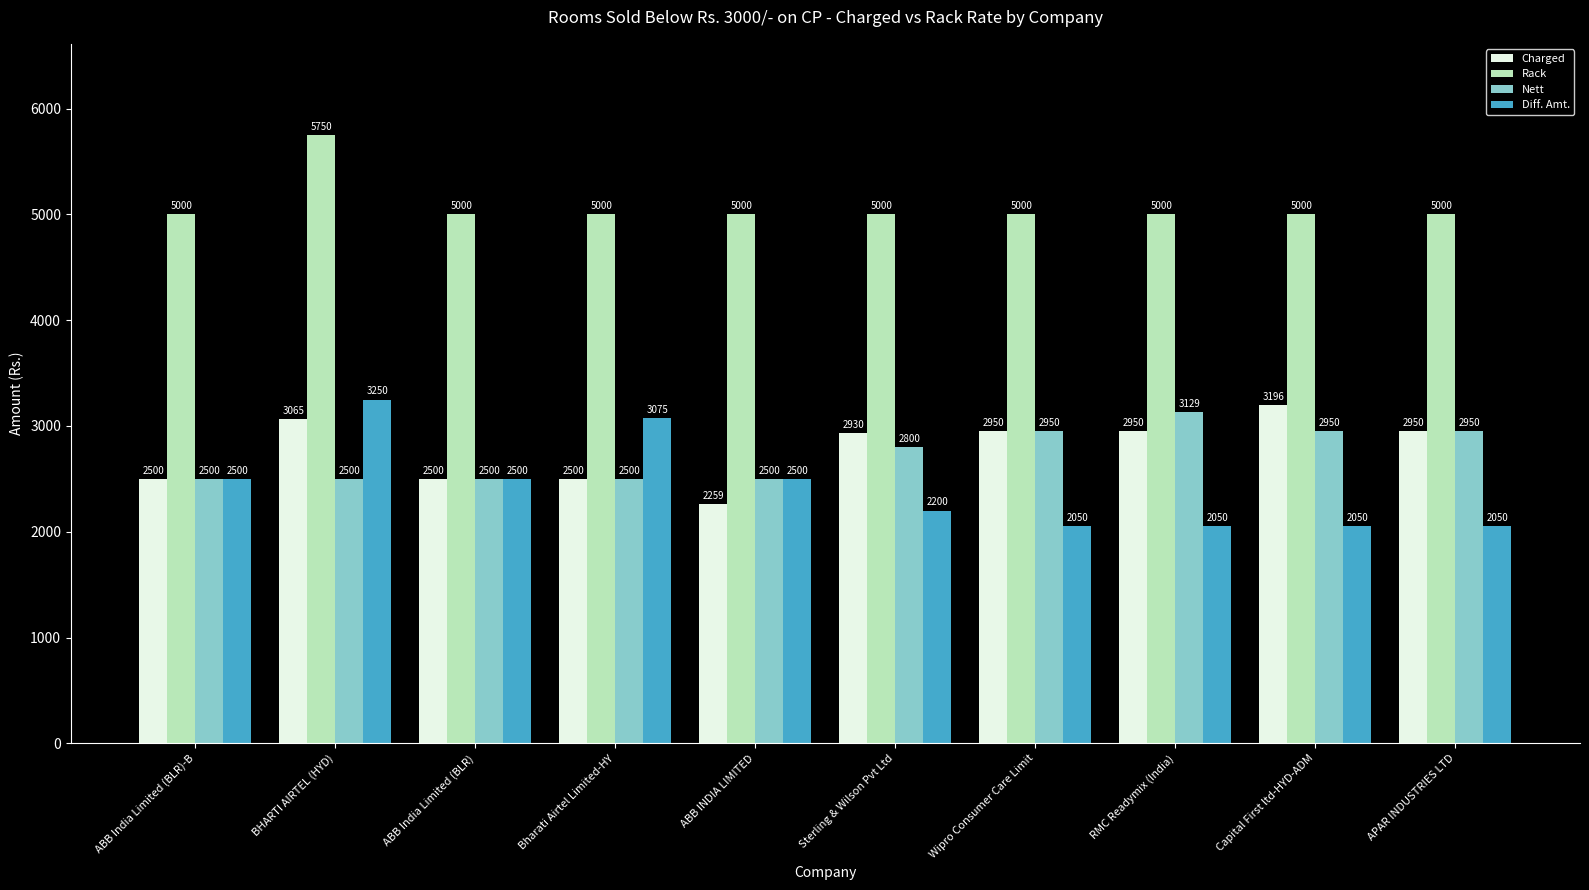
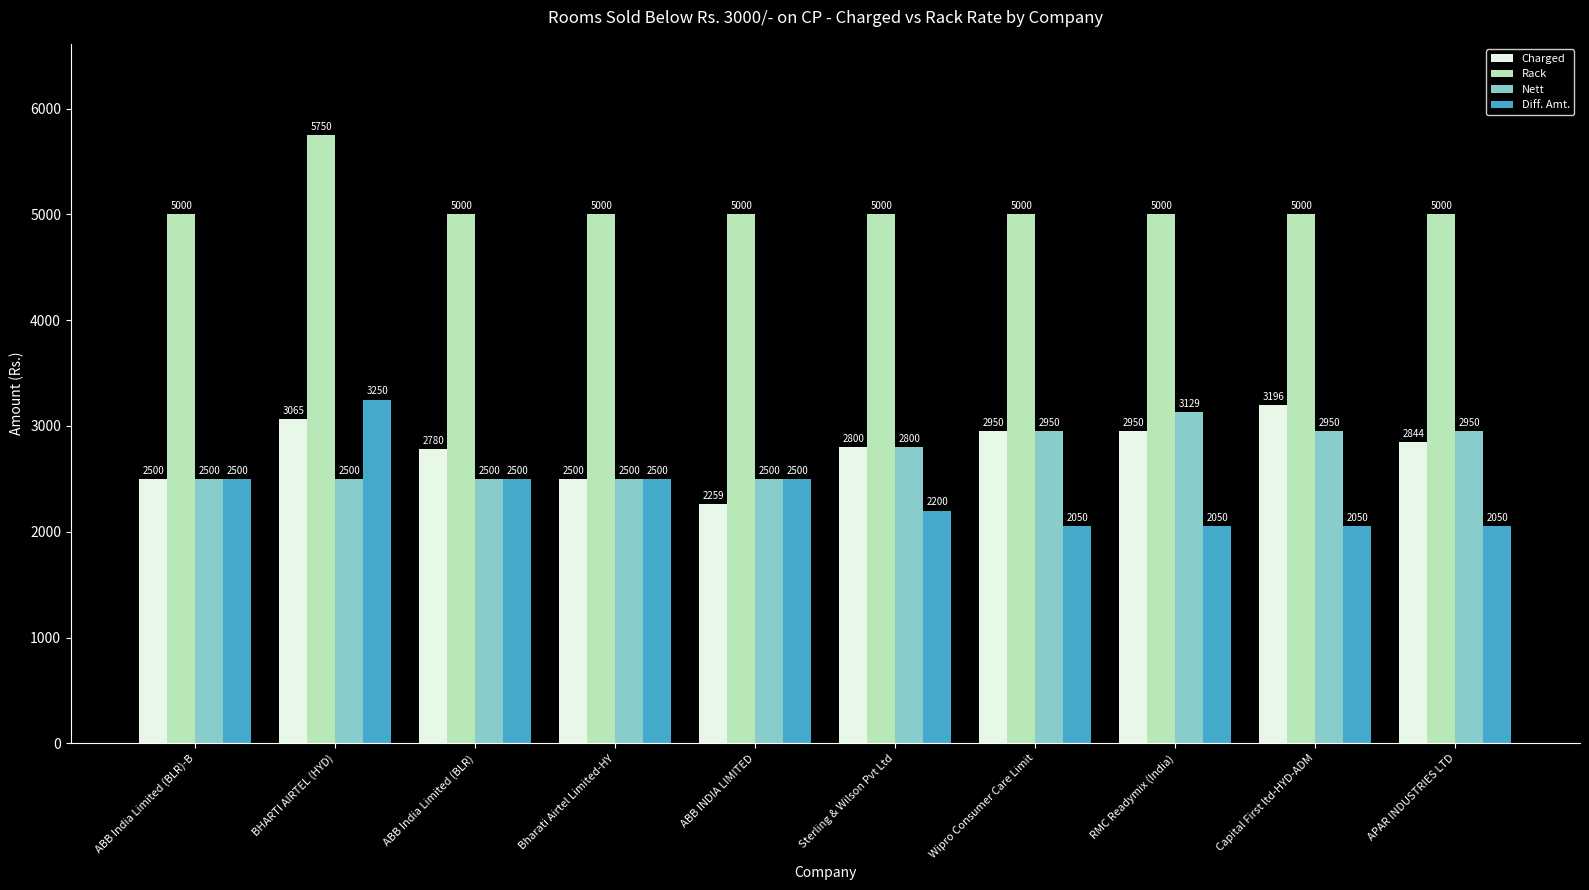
Charged, ABB India Limited (BLR): 2500 -> 2780
Diff. Amt., Bharati Airtel Limited-HY: 3075 -> 2500
Charged, Sterling & Wilson Pvt Ltd: 2930 -> 2800
Charged, APAR INDUSTRIES LTD: 2950 -> 2844
